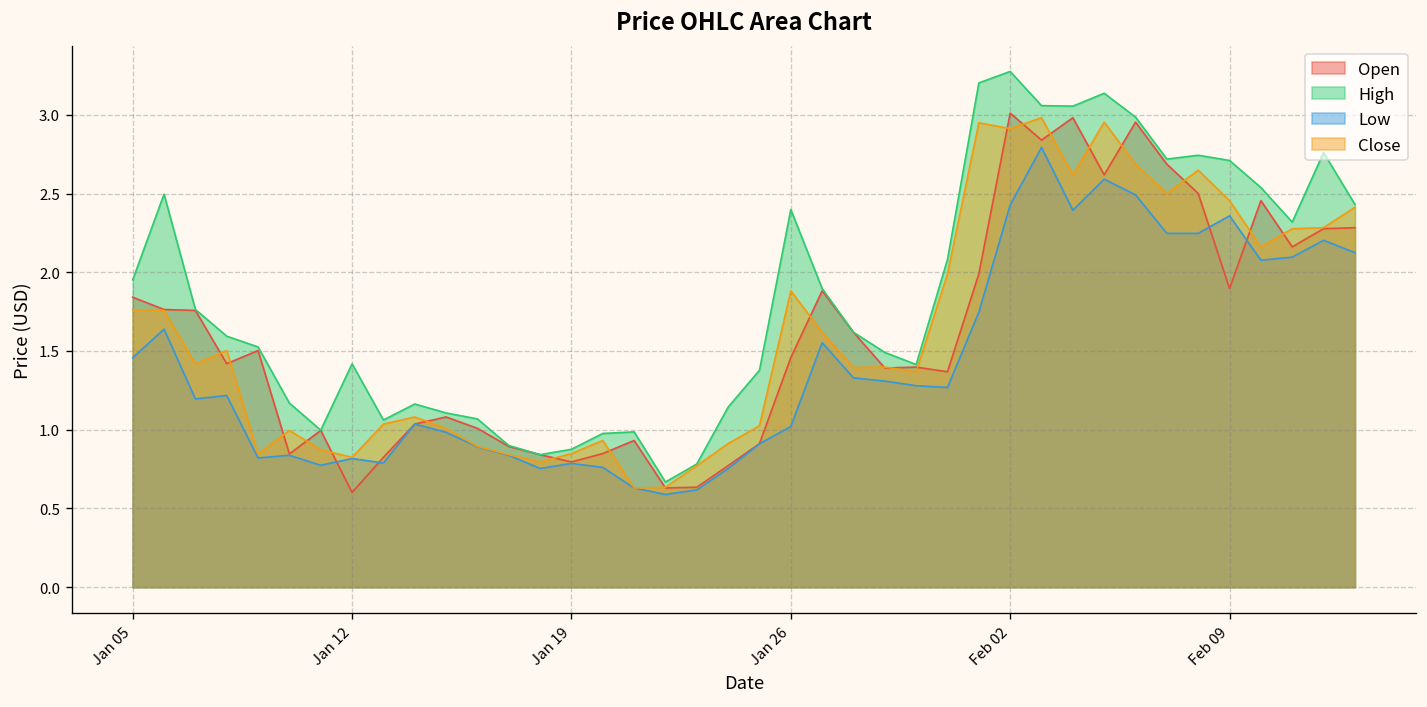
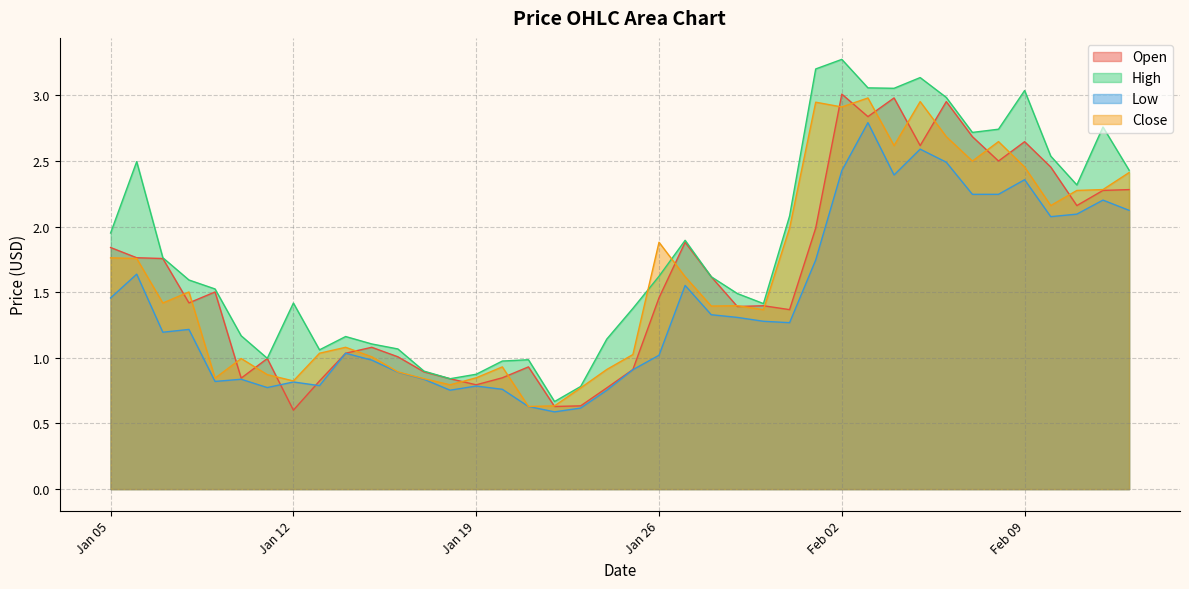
High, Jan 26: 2.40 -> 1.62
Open, Feb 09: 1.90 -> 2.65
High, Feb 09: 2.71 -> 3.04
